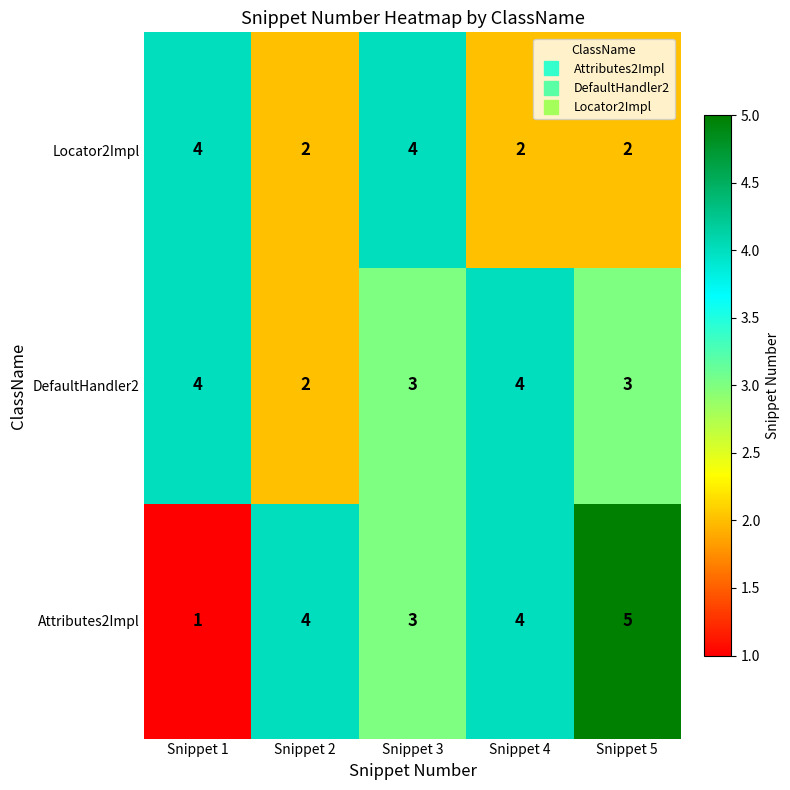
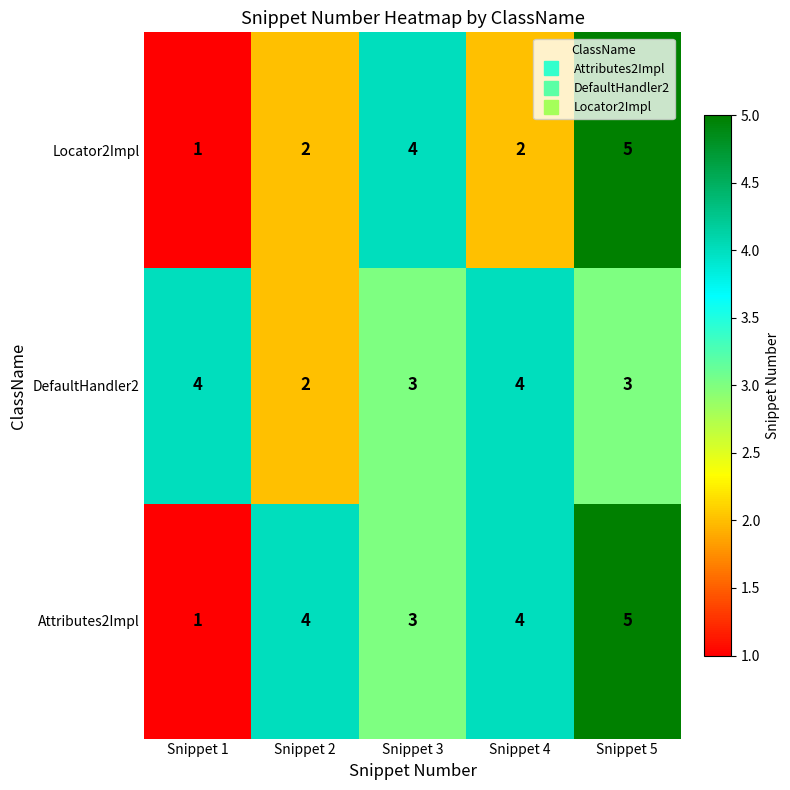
Locator2Impl, Snippet 1: 4 -> 1
Locator2Impl, Snippet 5: 2 -> 5
